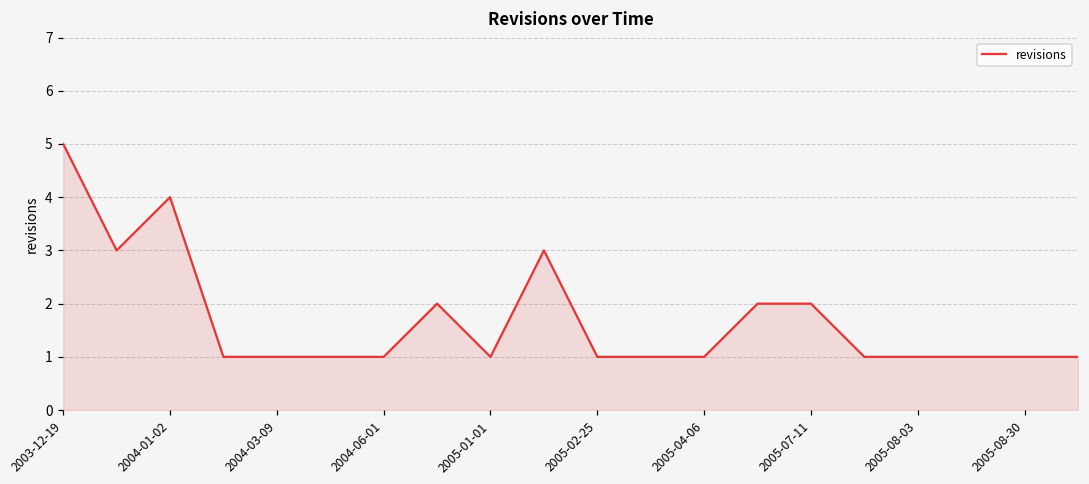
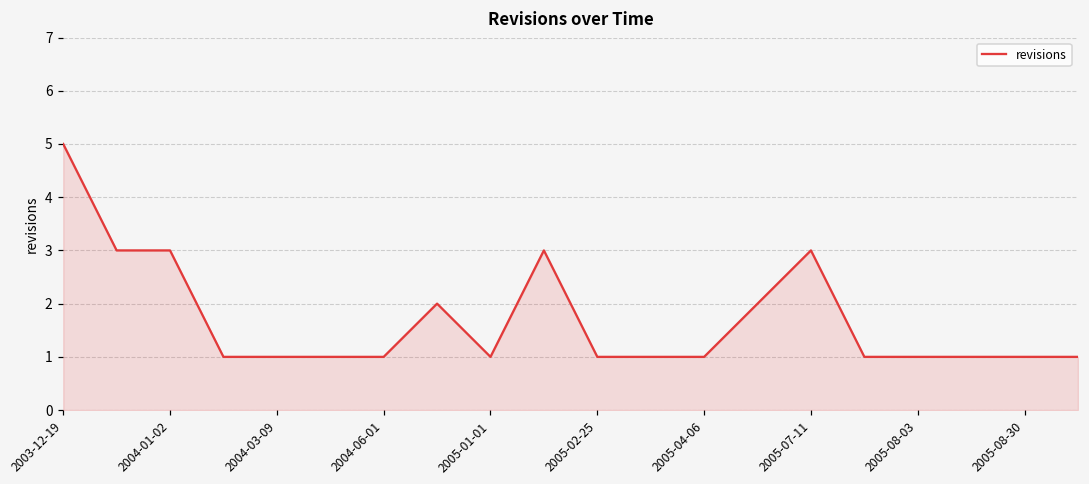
2004-01-02: 4 -> 3
2005-07-11: 2 -> 3
